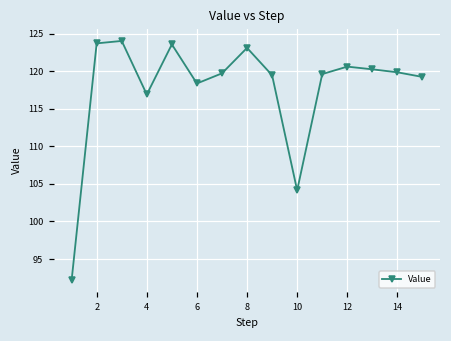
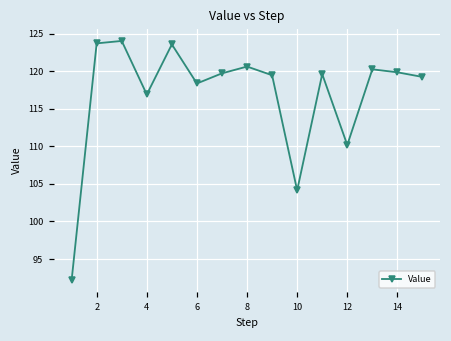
8: 123 -> 121
12: 121 -> 110
